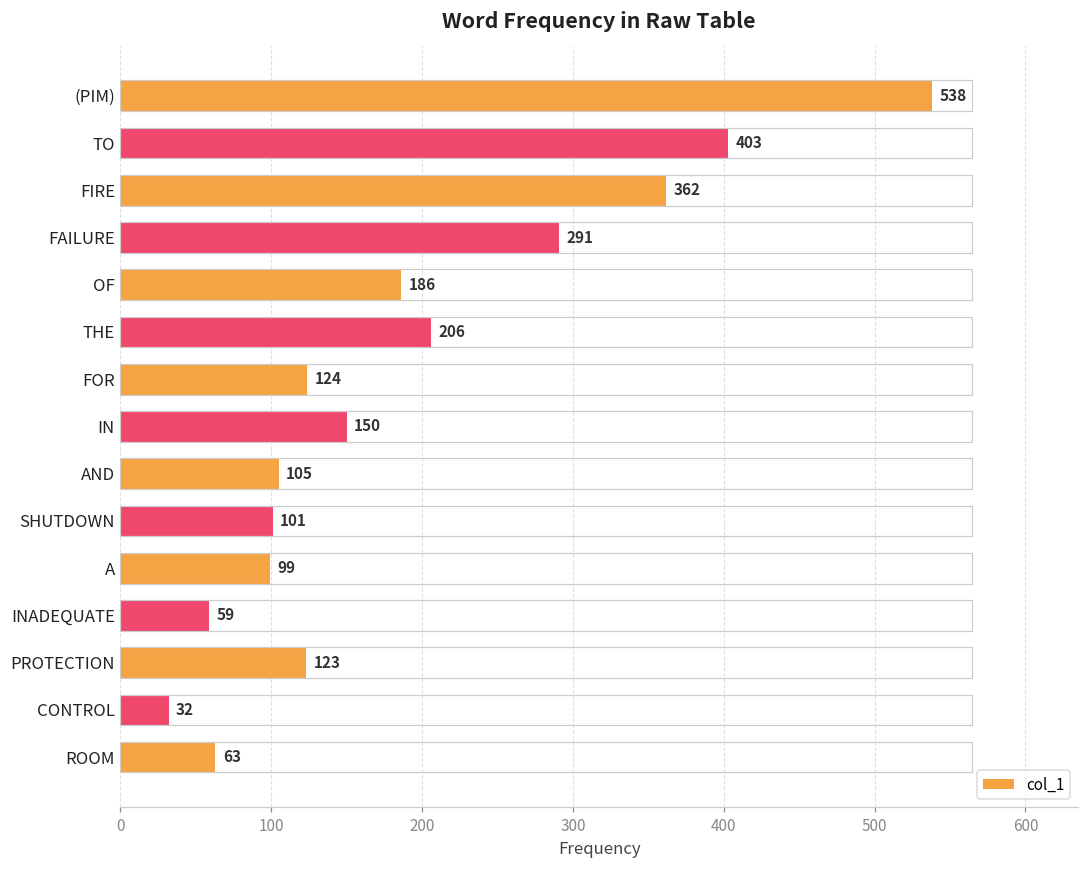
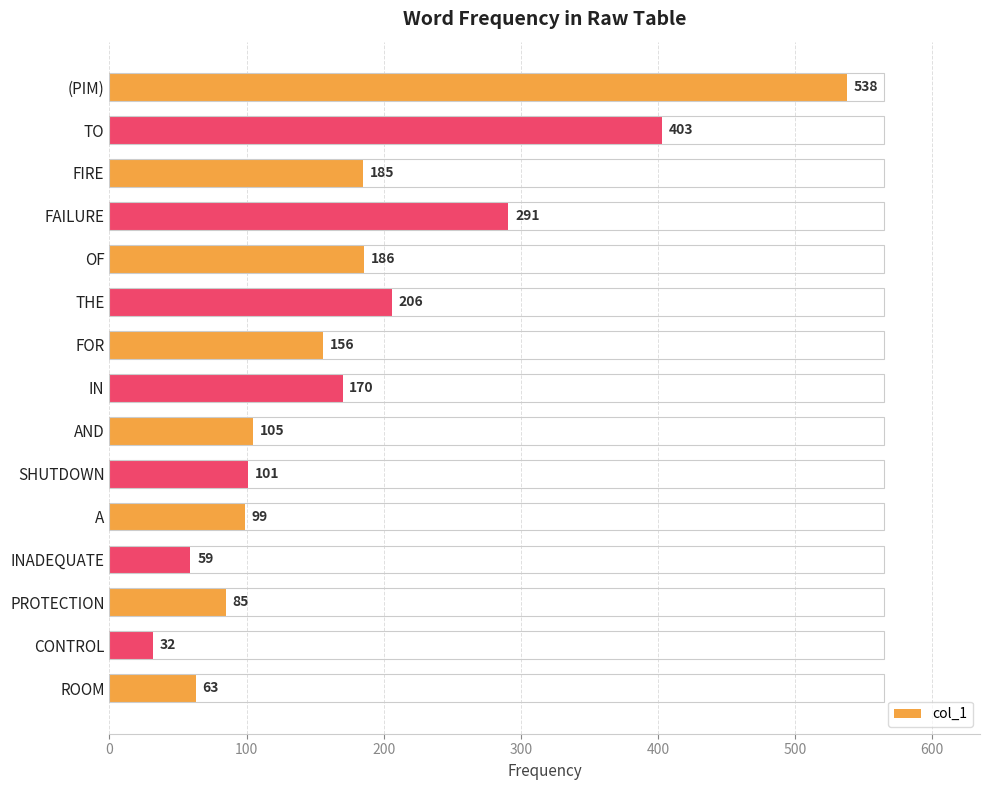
FIRE: 362 -> 185
FOR: 124 -> 156
IN: 150 -> 170
PROTECTION: 123 -> 85
